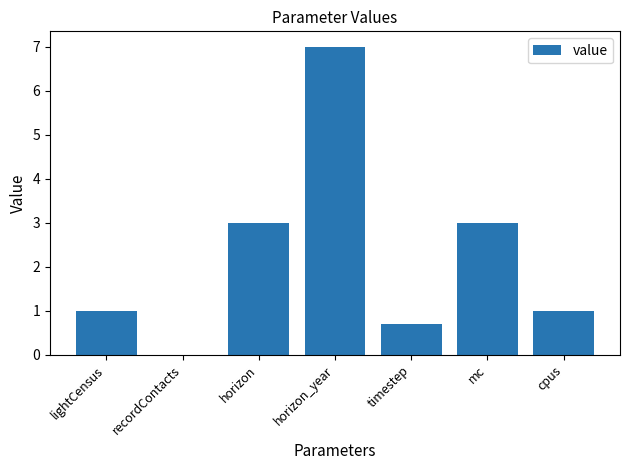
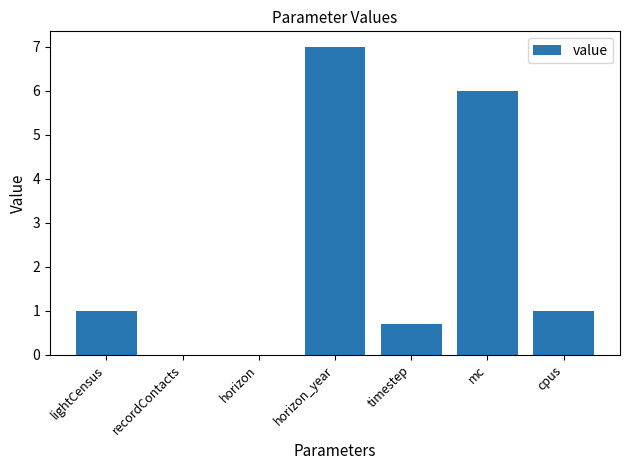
horizon: 3 -> 0
mc: 3 -> 6
